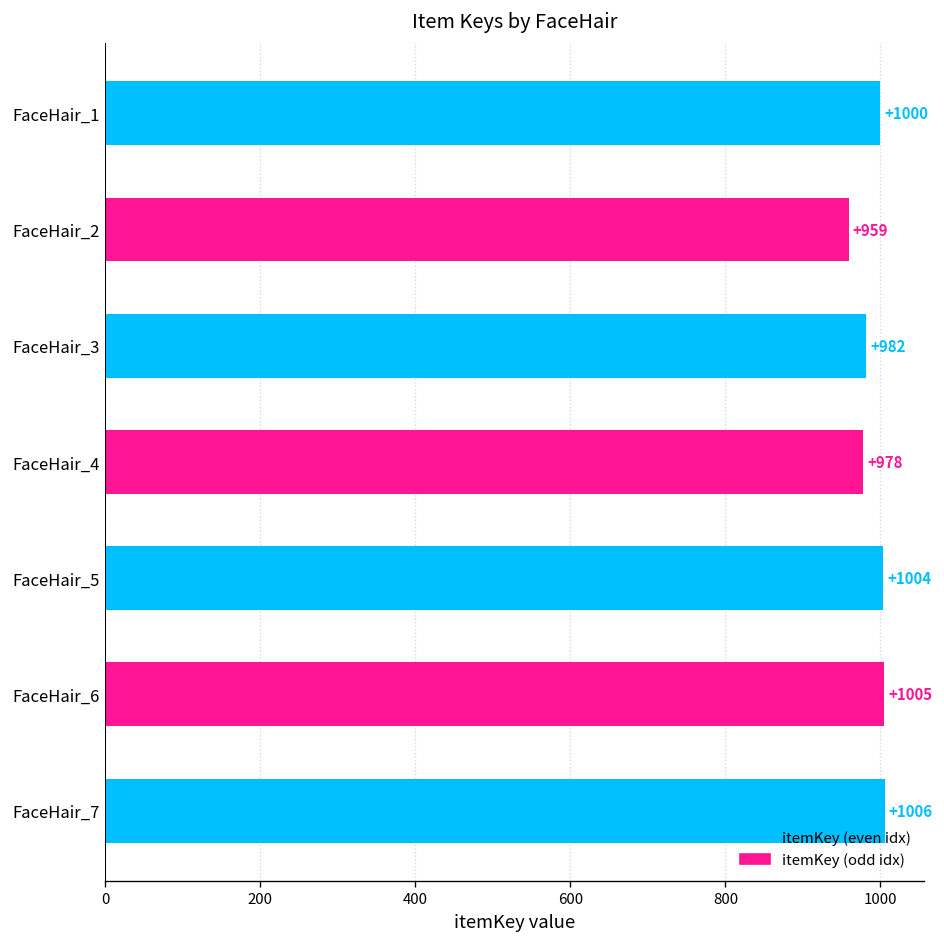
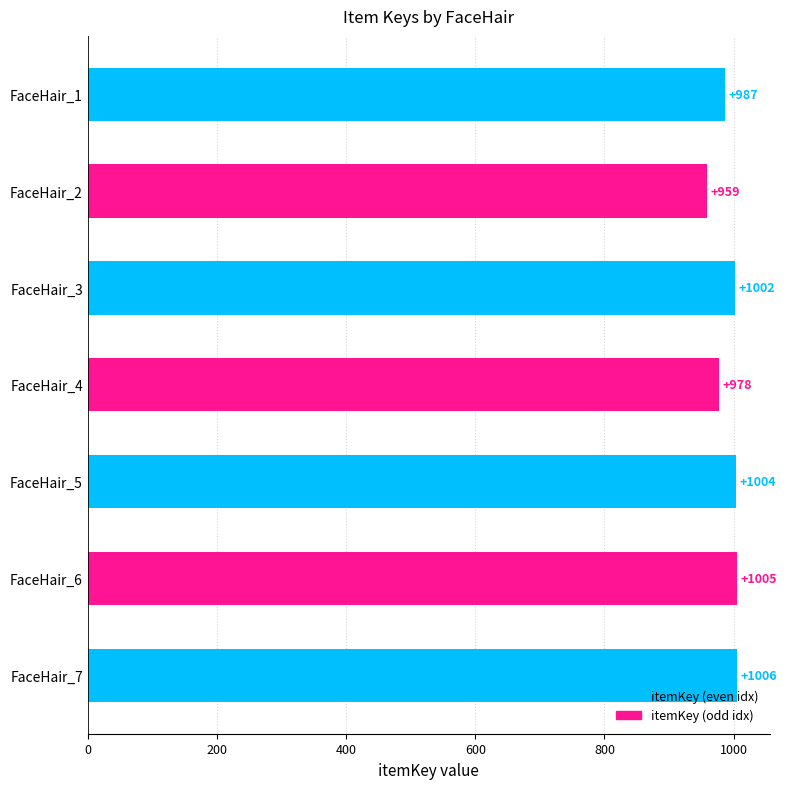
FaceHair_1: +1000 -> +987
FaceHair_3: +982 -> +1002
